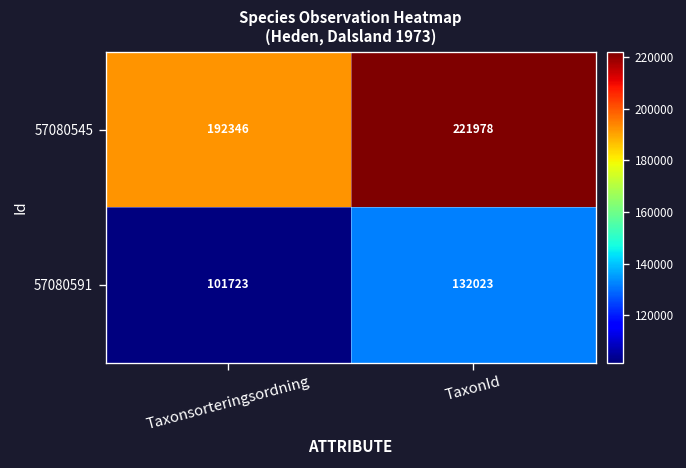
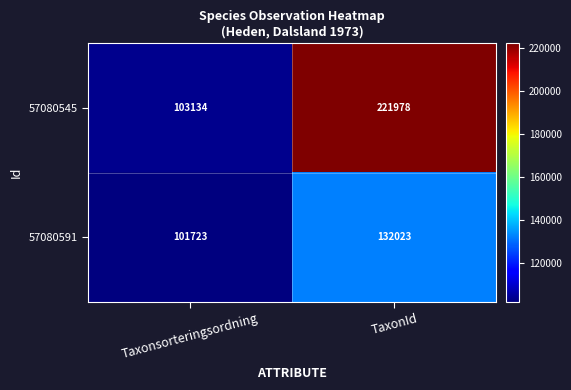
57080545, Taxonsorteringsordning: 192346 -> 103134
